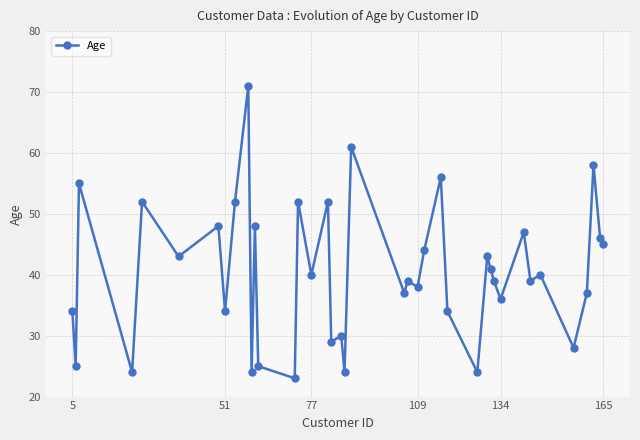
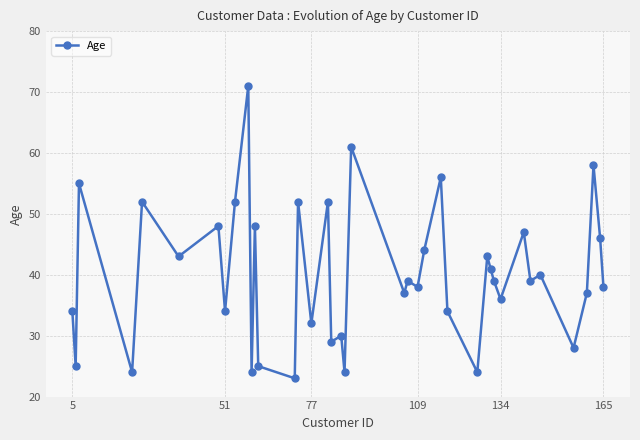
77: 40 -> 32
165: 45 -> 38
